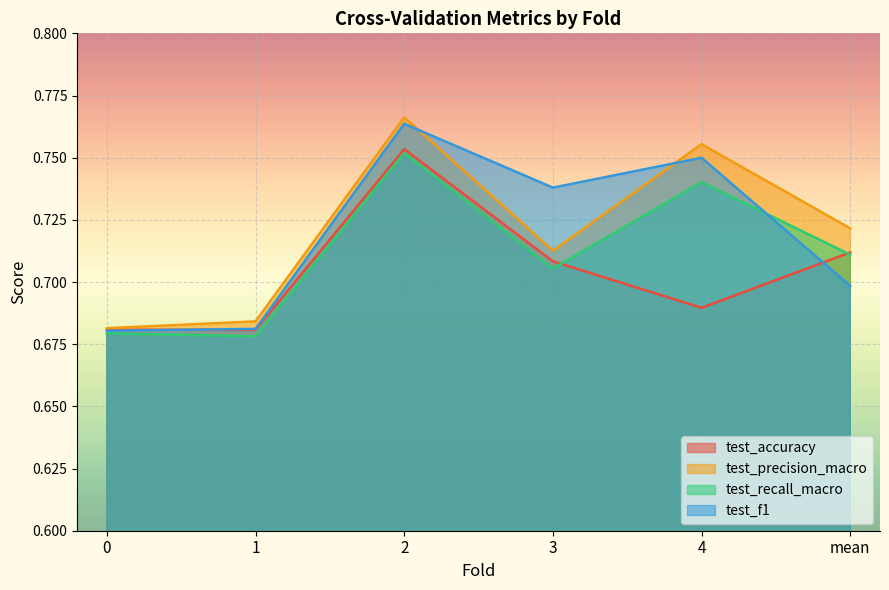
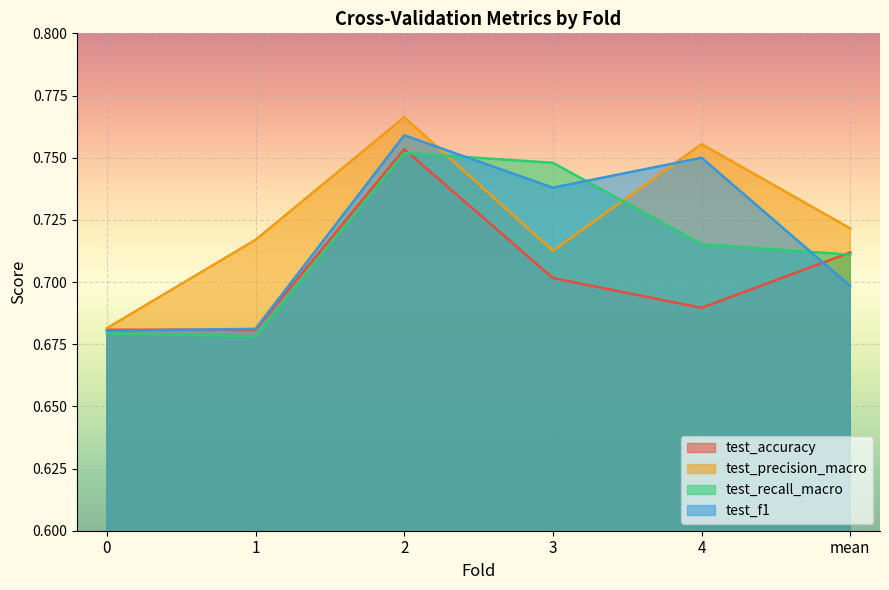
test_precision_macro, 1: 0.684 -> 0.717
test_f1, 2: 0.764 -> 0.759
test_accuracy, 3: 0.708 -> 0.702
test_recall_macro, 3: 0.705 -> 0.748
test_recall_macro, 4: 0.740 -> 0.715
